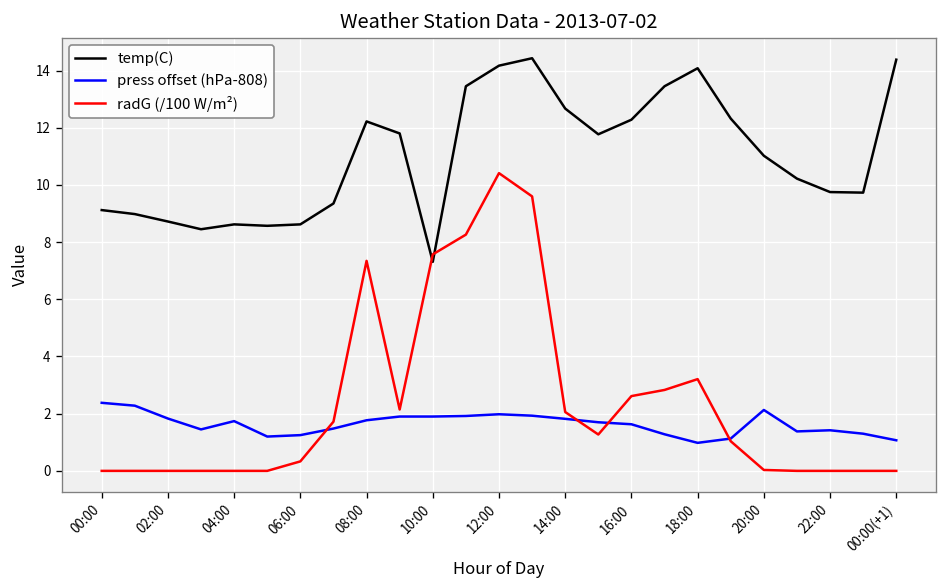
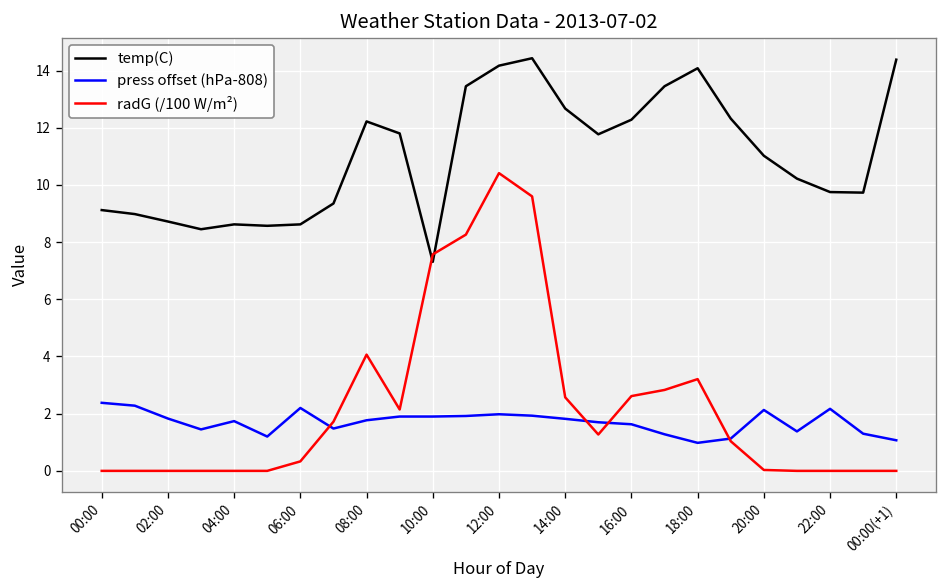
press offset (hPa-808), 06:00: 1.3 -> 2.2
radG (/100 W/m²), 08:00: 7.3 -> 4.1
radG (/100 W/m²), 14:00: 2.1 -> 2.6
press offset (hPa-808), 22:00: 1.4 -> 2.2
